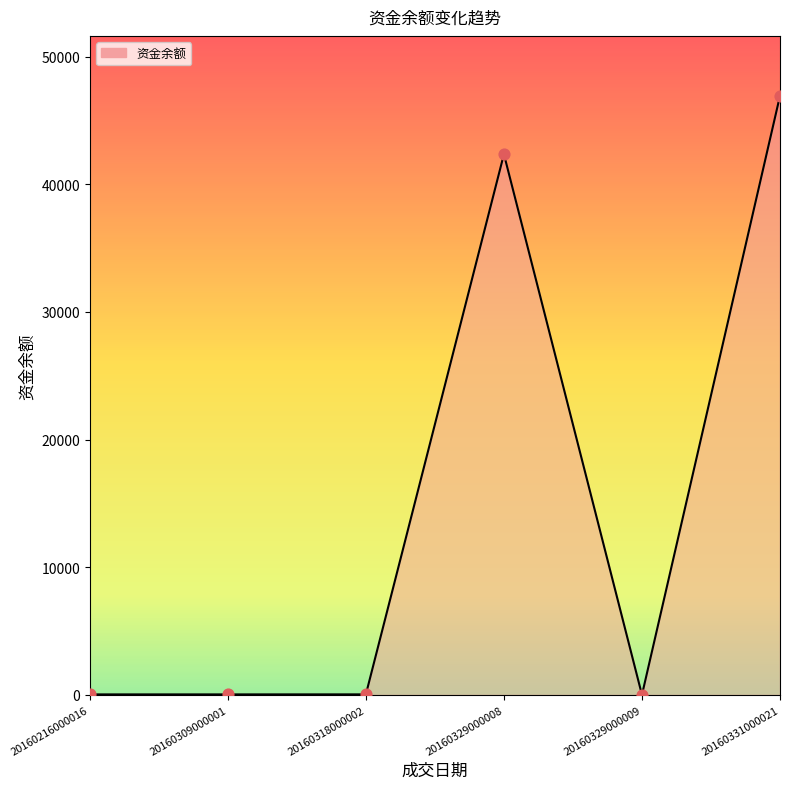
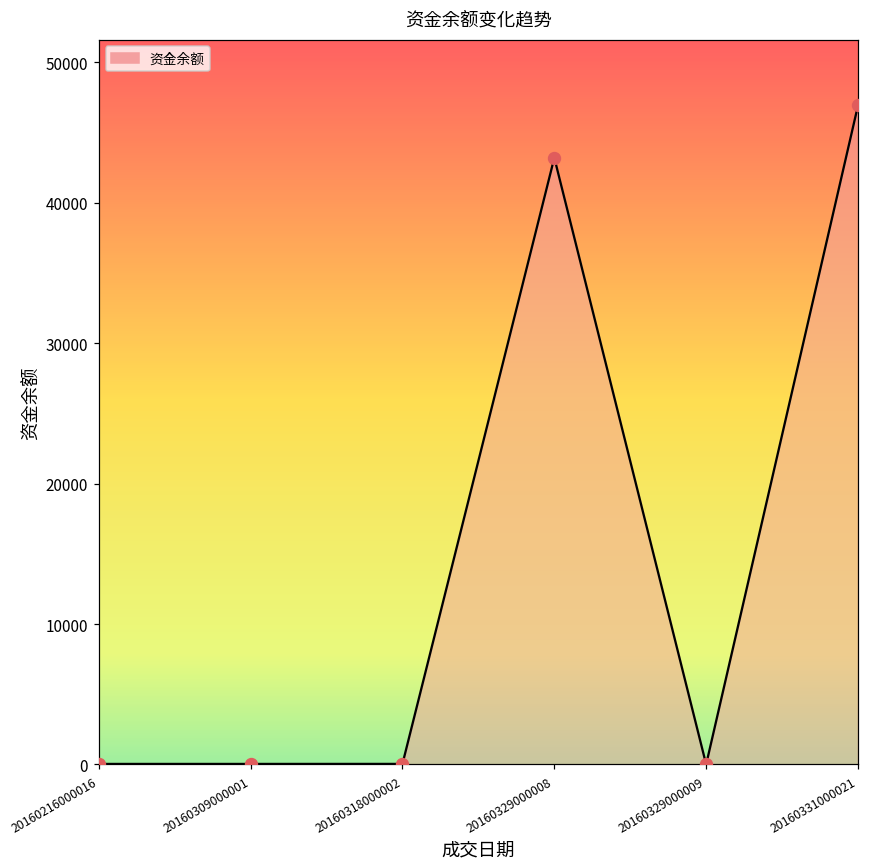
20160329000008: 42400 -> 43200
